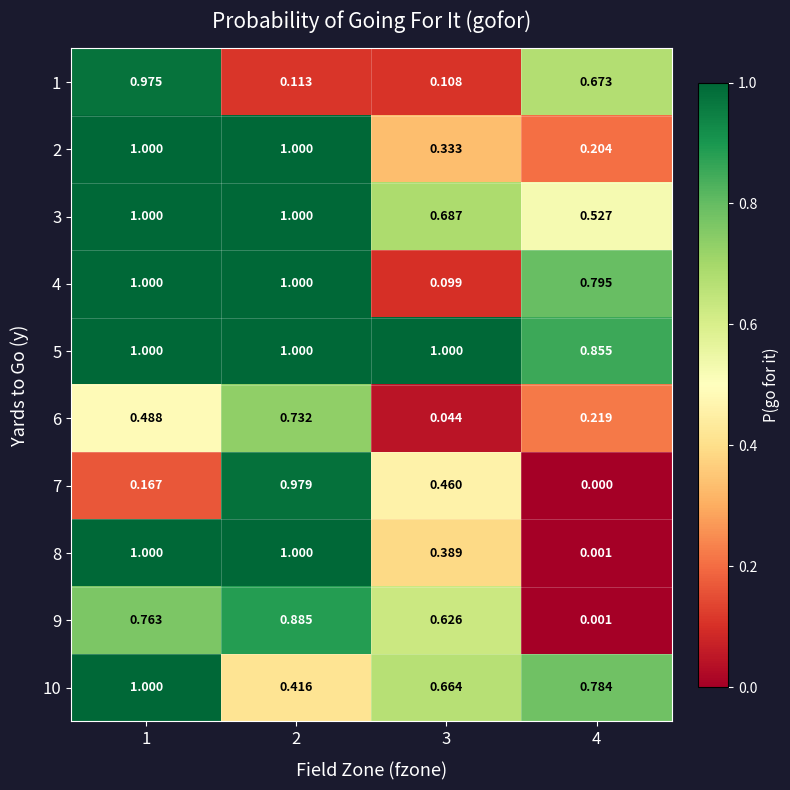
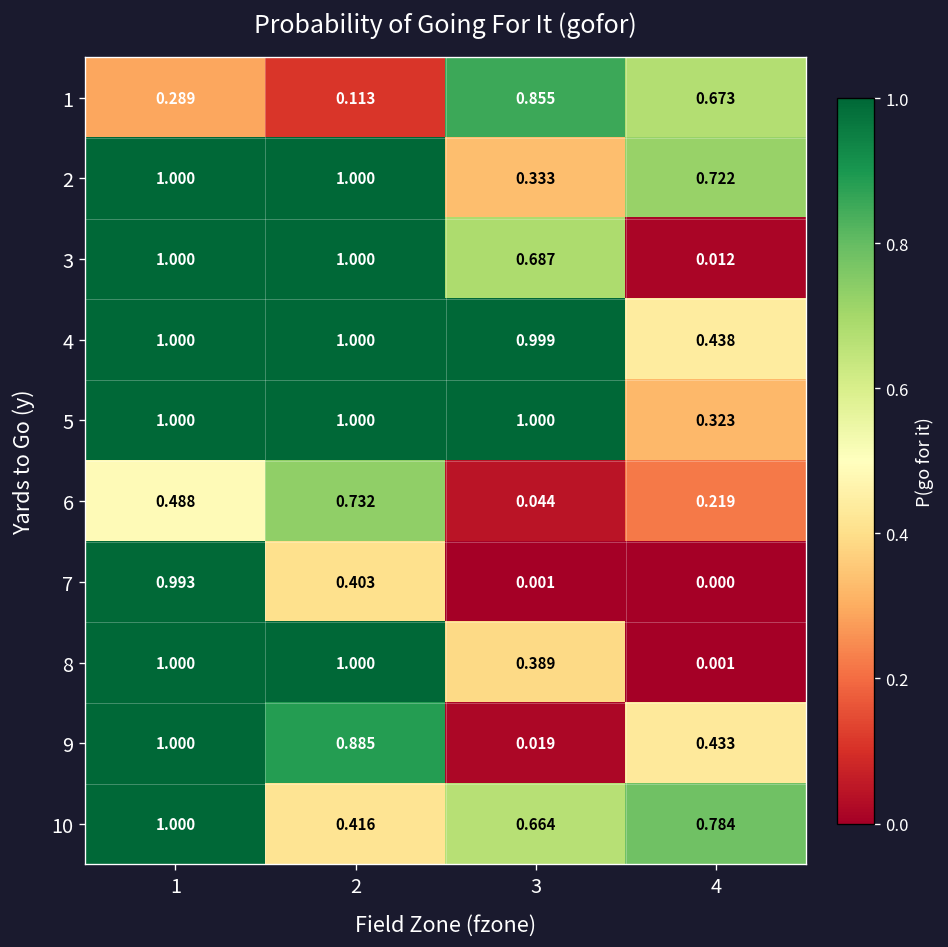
1, 1: 0.975 -> 0.289
1, 3: 0.108 -> 0.855
2, 4: 0.204 -> 0.722
3, 4: 0.527 -> 0.012
4, 3: 0.099 -> 0.999
4, 4: 0.795 -> 0.438
5, 4: 0.855 -> 0.323
7, 1: 0.167 -> 0.993
7, 2: 0.979 -> 0.403
7, 3: 0.460 -> 0.001
9, 1: 0.763 -> 1.000
9, 3: 0.626 -> 0.019
9, 4: 0.001 -> 0.433
